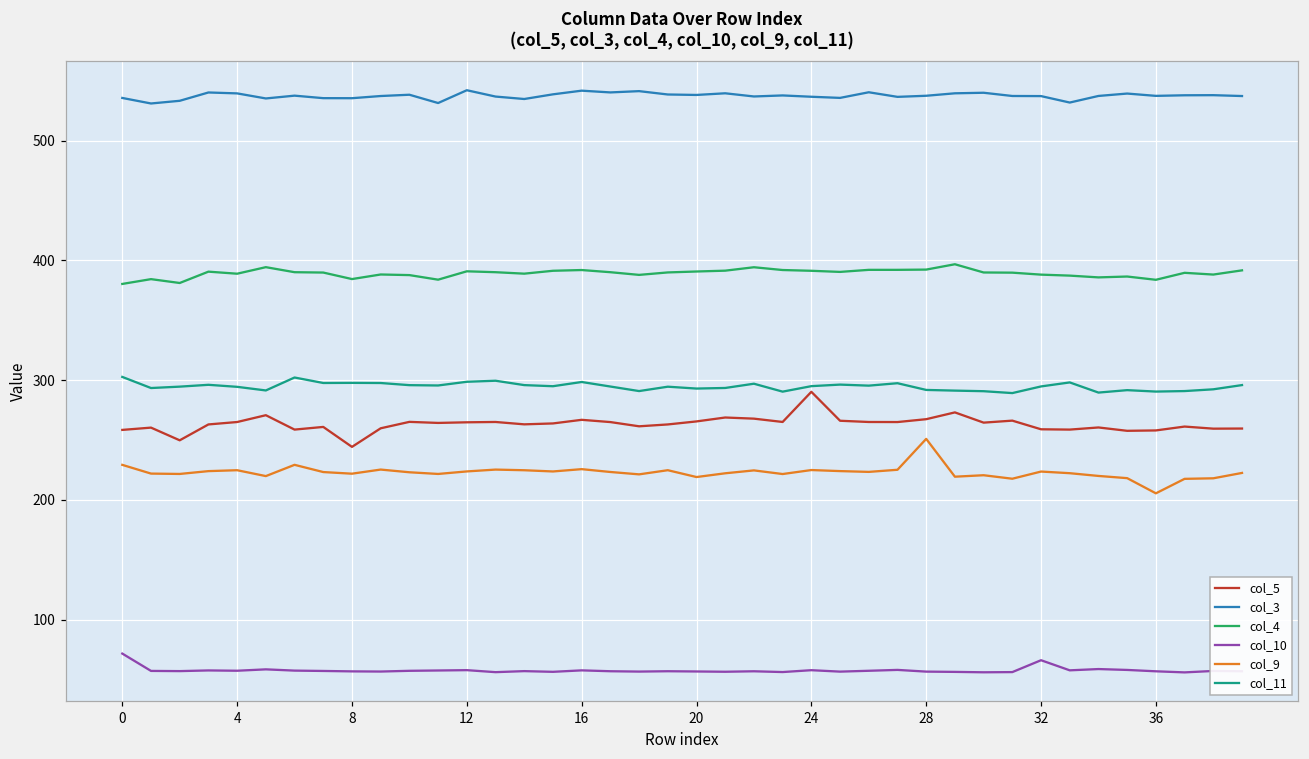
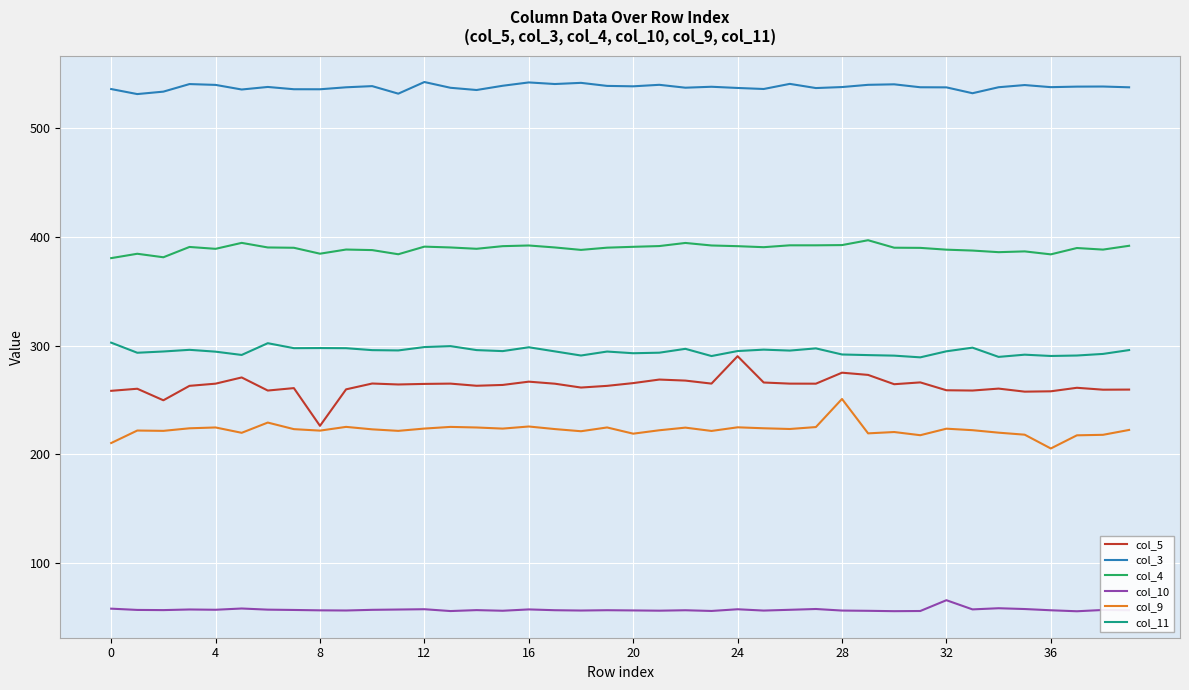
col_10, 0: 72 -> 58
col_9, 0: 229 -> 211
col_5, 8: 244 -> 226
col_5, 28: 267 -> 275
